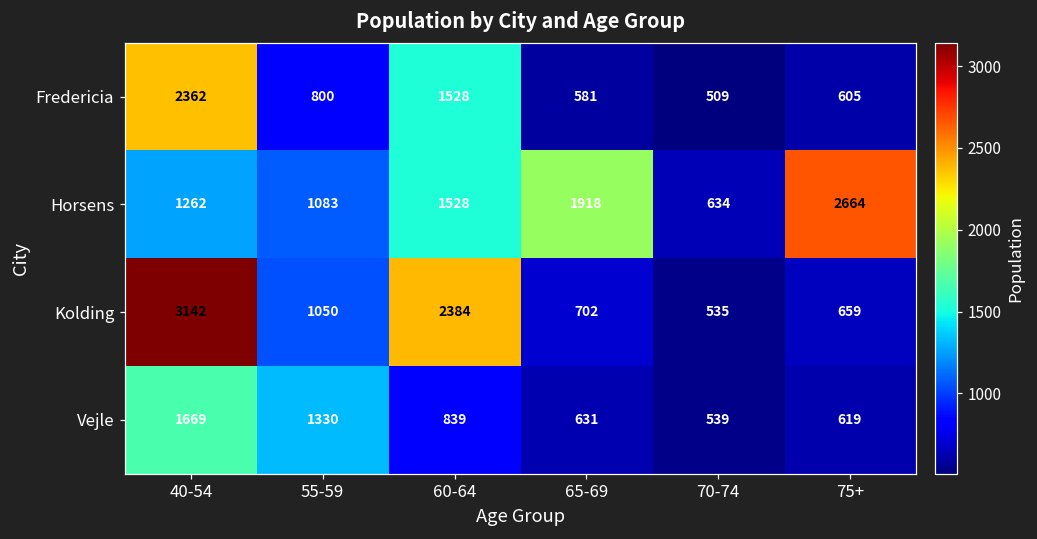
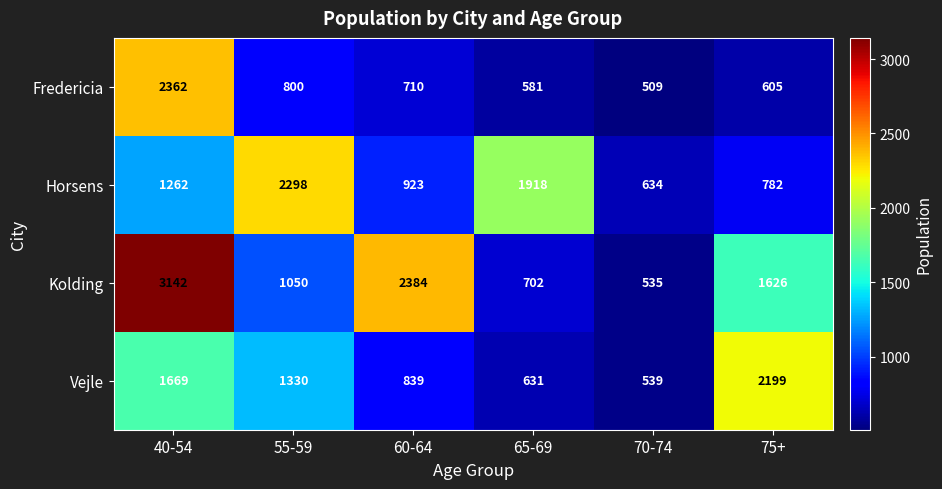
Fredericia, 60-64: 1528 -> 710
Horsens, 55-59: 1083 -> 2298
Horsens, 60-64: 1528 -> 923
Horsens, 75+: 2664 -> 782
Kolding, 75+: 659 -> 1626
Vejle, 75+: 619 -> 2199
